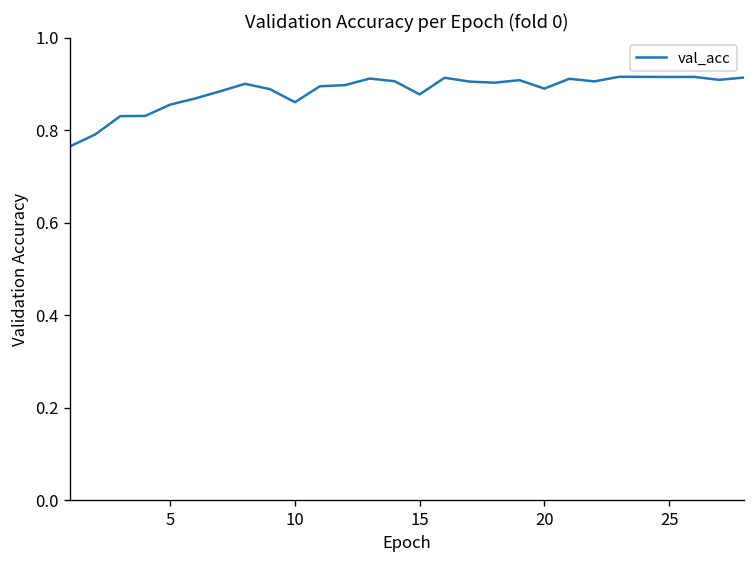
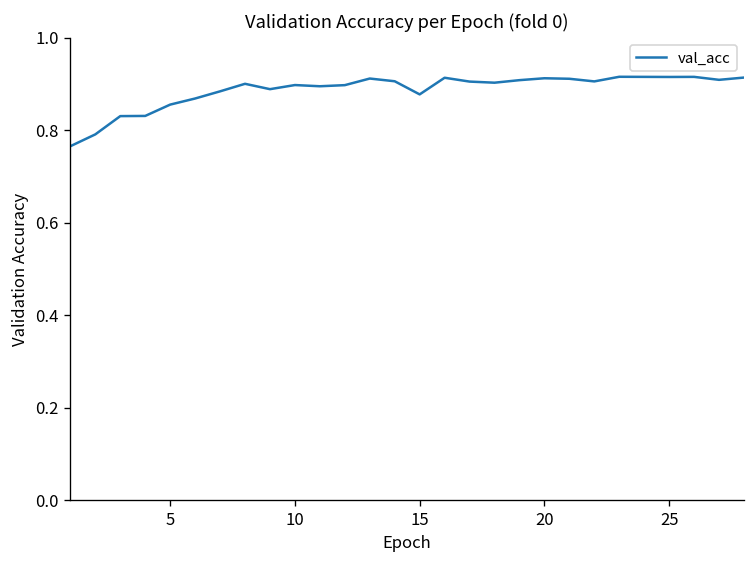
10: 0.86 -> 0.90
20: 0.89 -> 0.91
